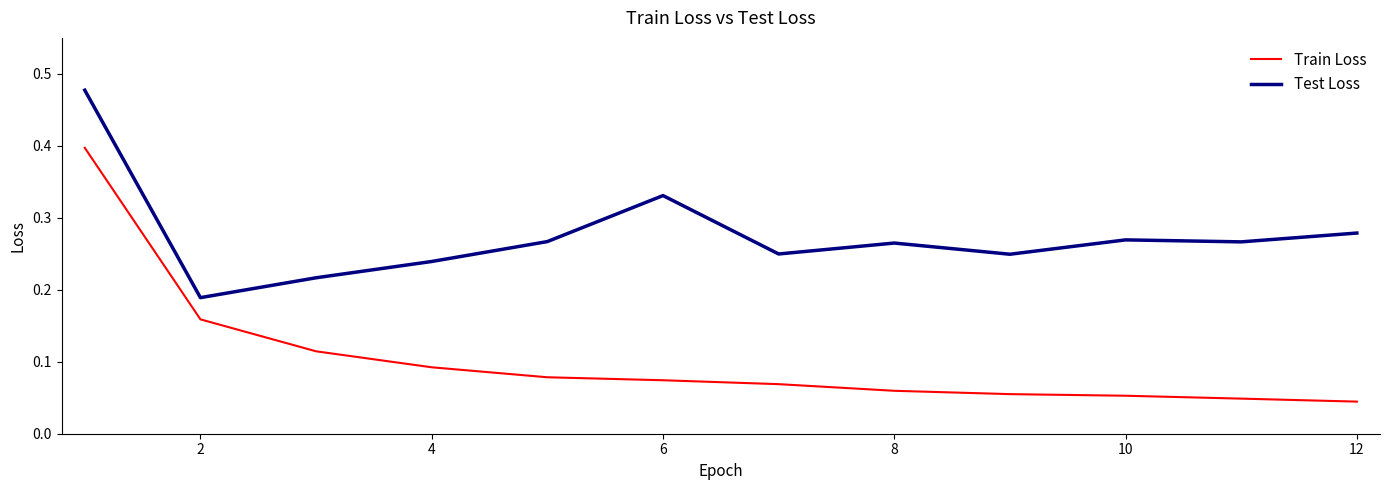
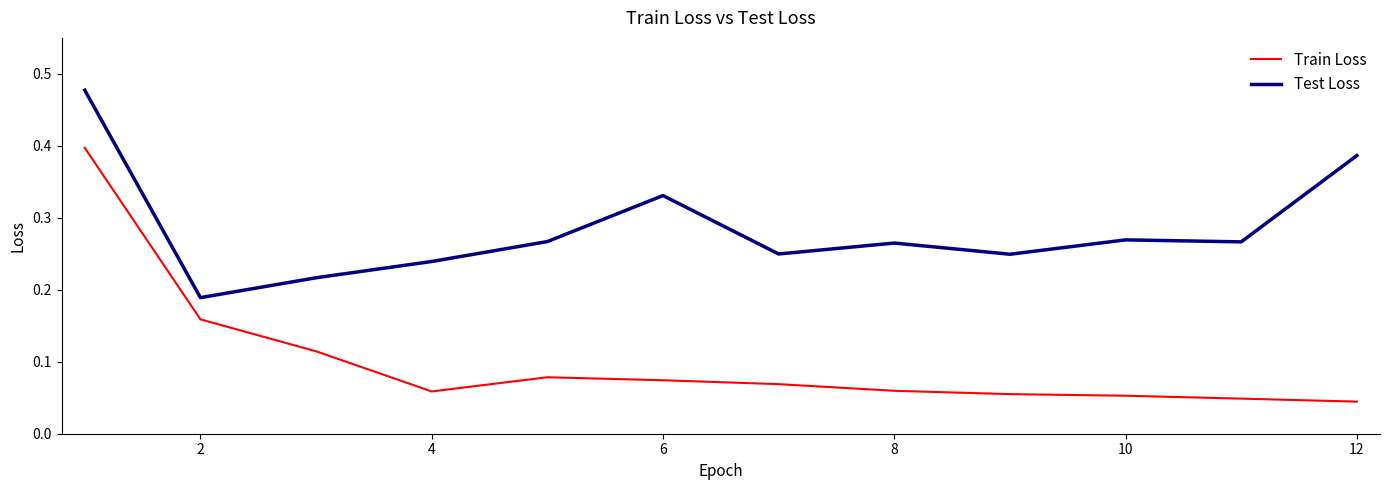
Train Loss, 4: 0.09 -> 0.06
Test Loss, 12: 0.28 -> 0.39
